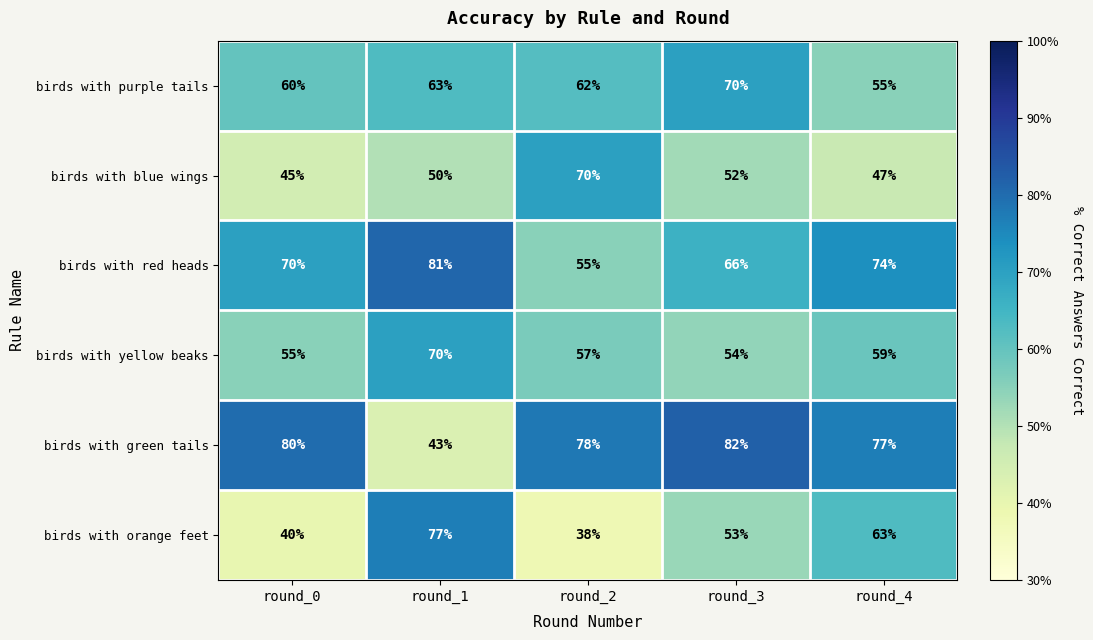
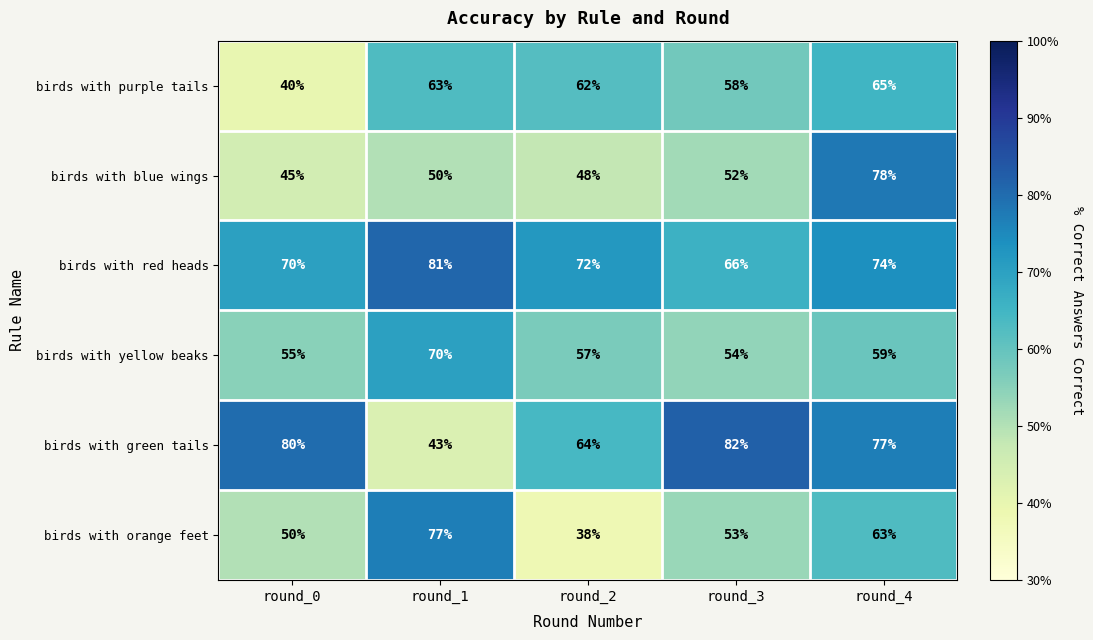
birds with purple tails, round_0: 60% -> 40%
birds with purple tails, round_3: 70% -> 58%
birds with purple tails, round_4: 55% -> 65%
birds with blue wings, round_2: 70% -> 48%
birds with blue wings, round_4: 47% -> 78%
birds with red heads, round_2: 55% -> 72%
birds with green tails, round_2: 78% -> 64%
birds with orange feet, round_0: 40% -> 50%
